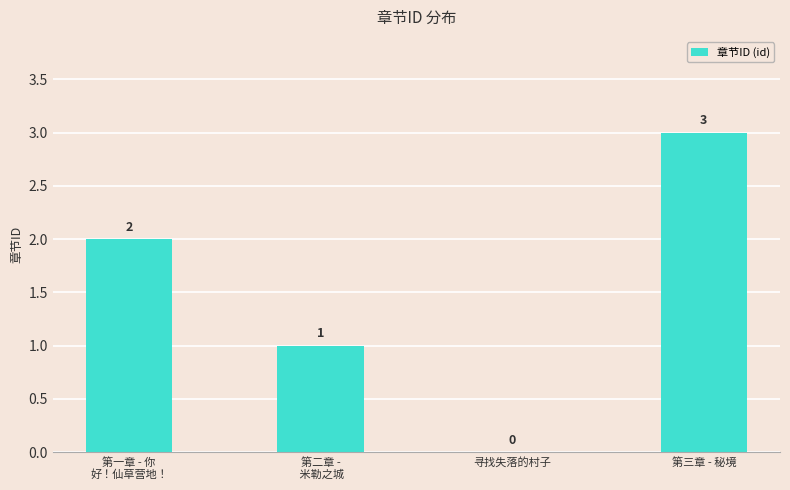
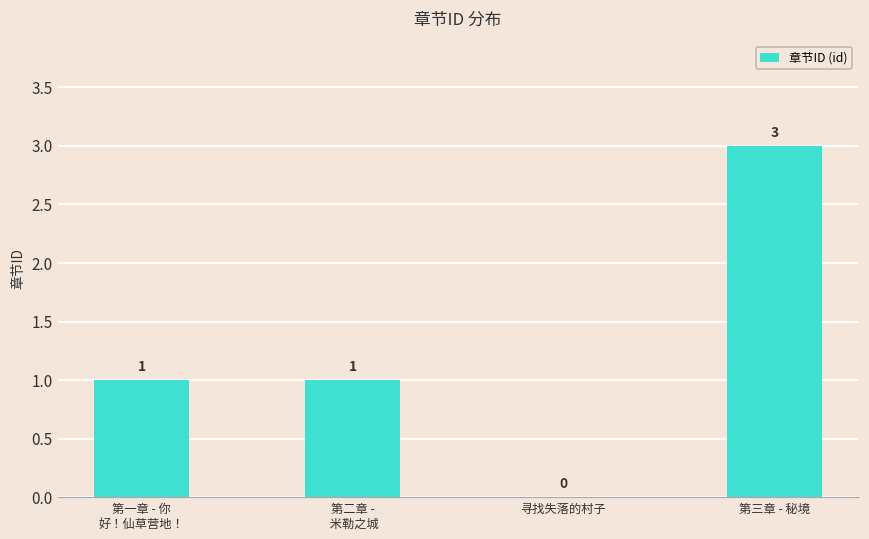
第一章 - 你 好！仙草营地！: 2 -> 1
